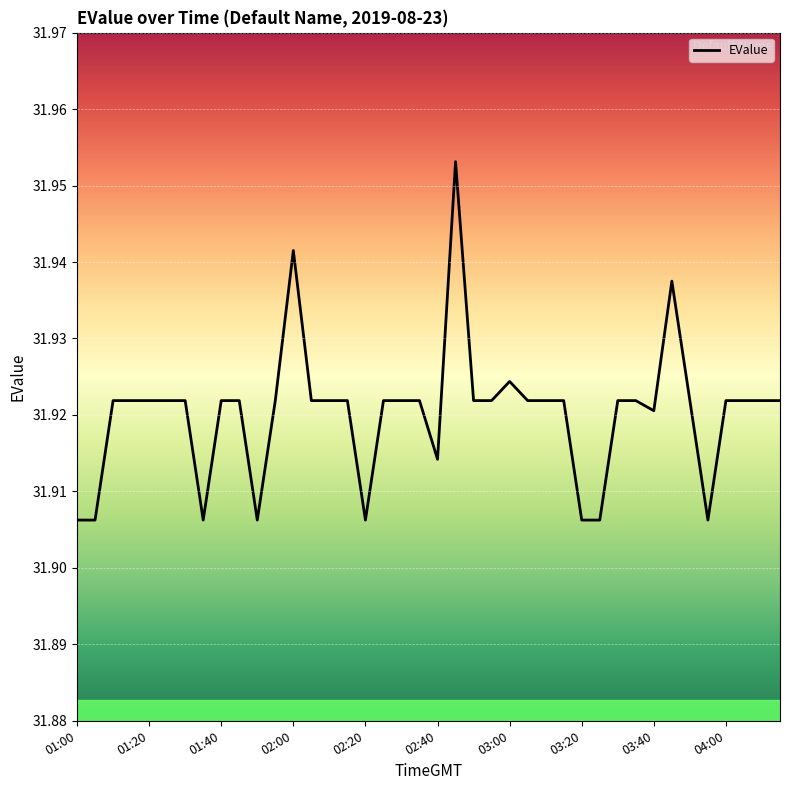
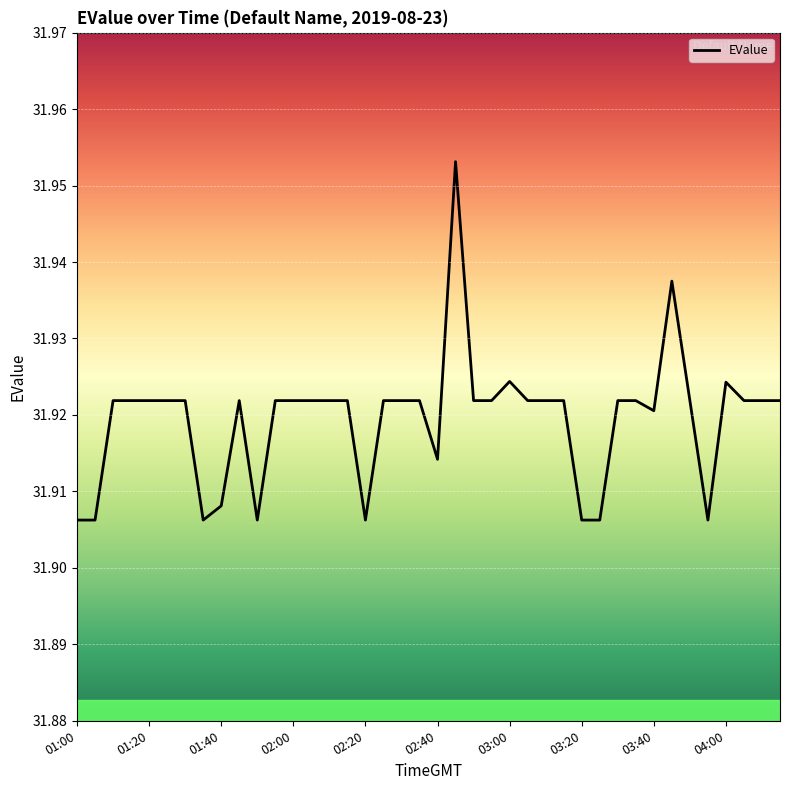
01:40: 31.922 -> 31.908
02:00: 31.942 -> 31.922
04:00: 31.922 -> 31.924
